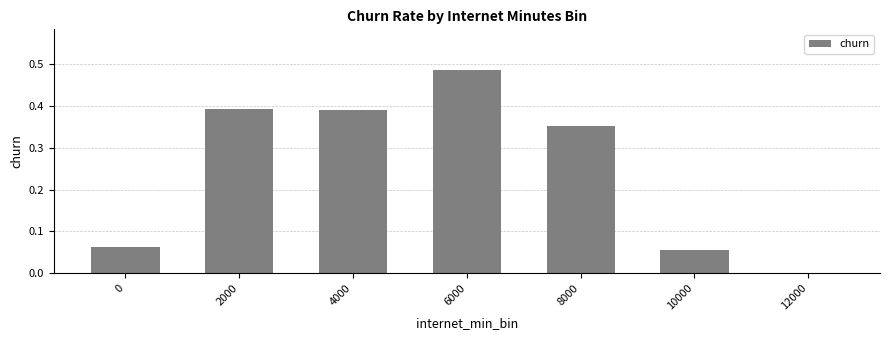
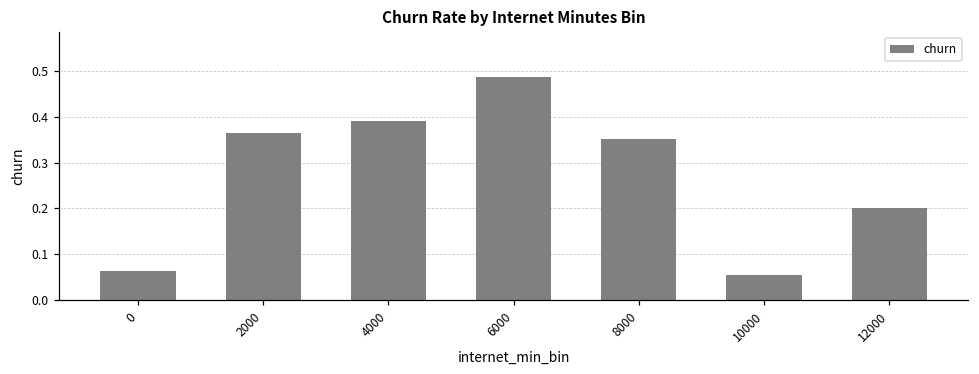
2000: 0.39 -> 0.36
12000: 0.0 -> 0.2
